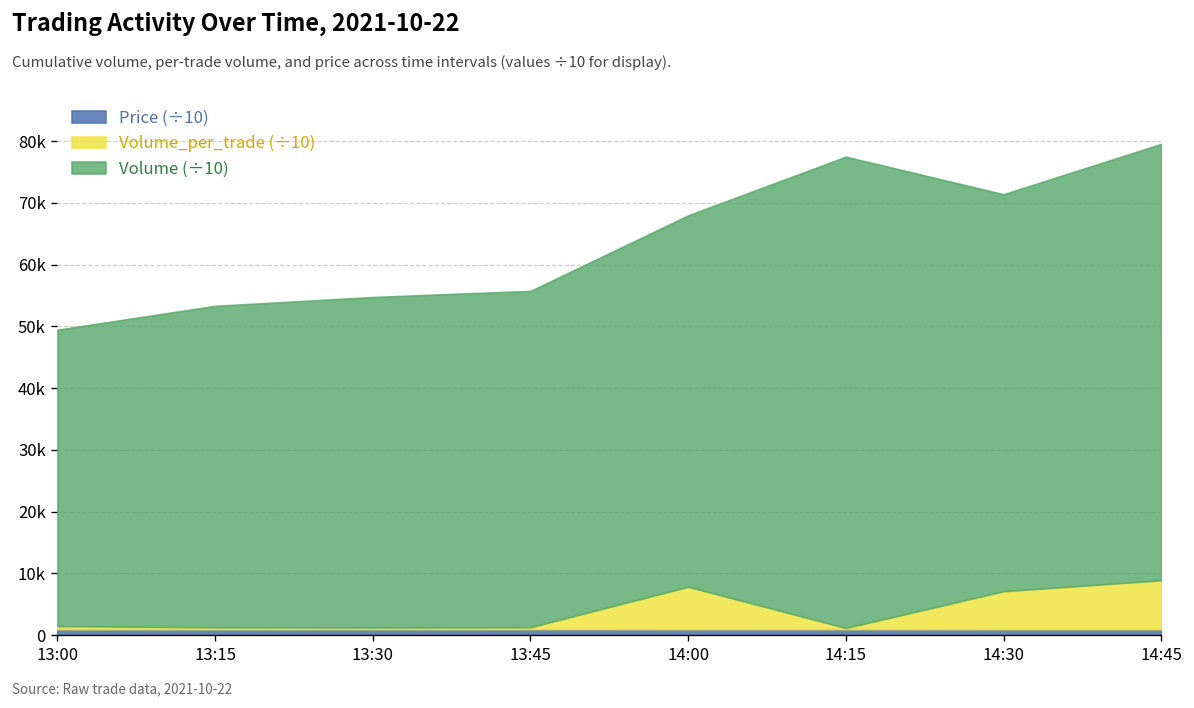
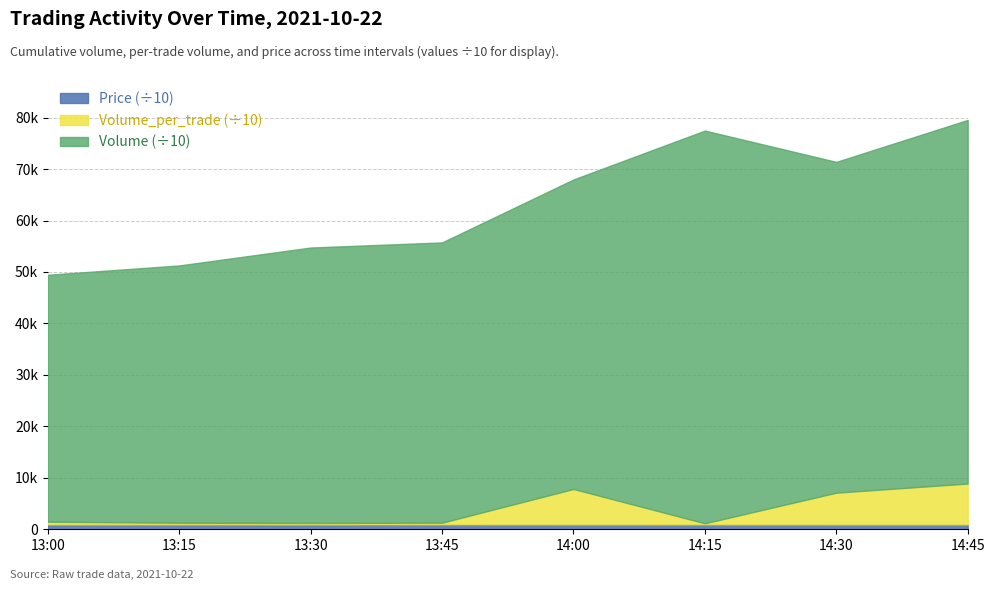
Volume (÷10), 13:15: 52000 -> 50000
